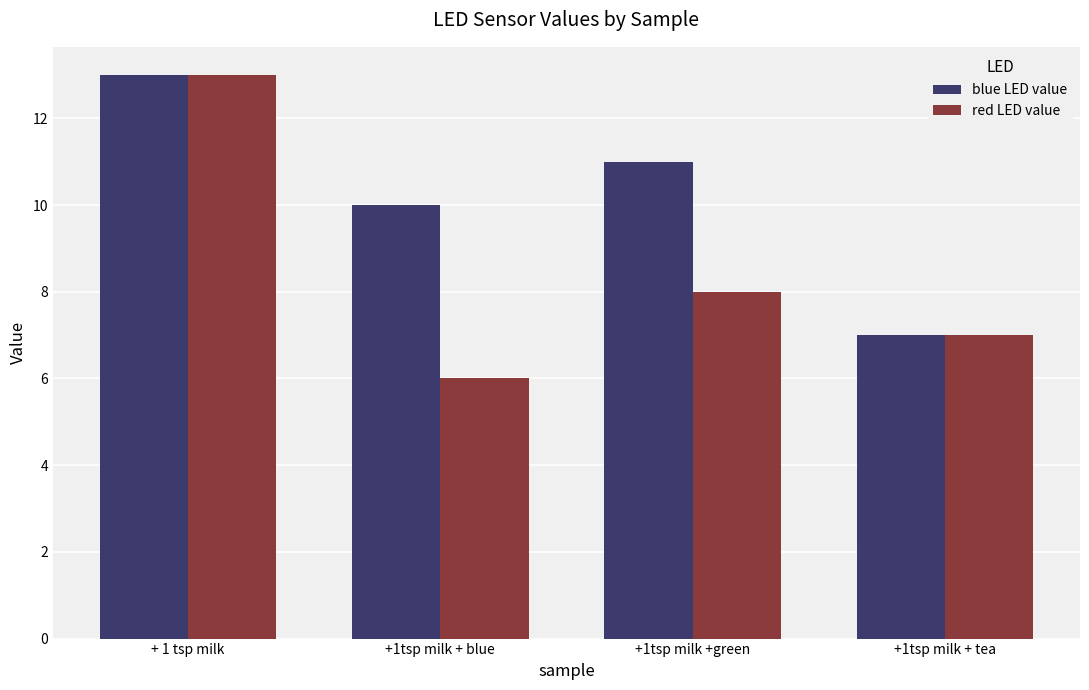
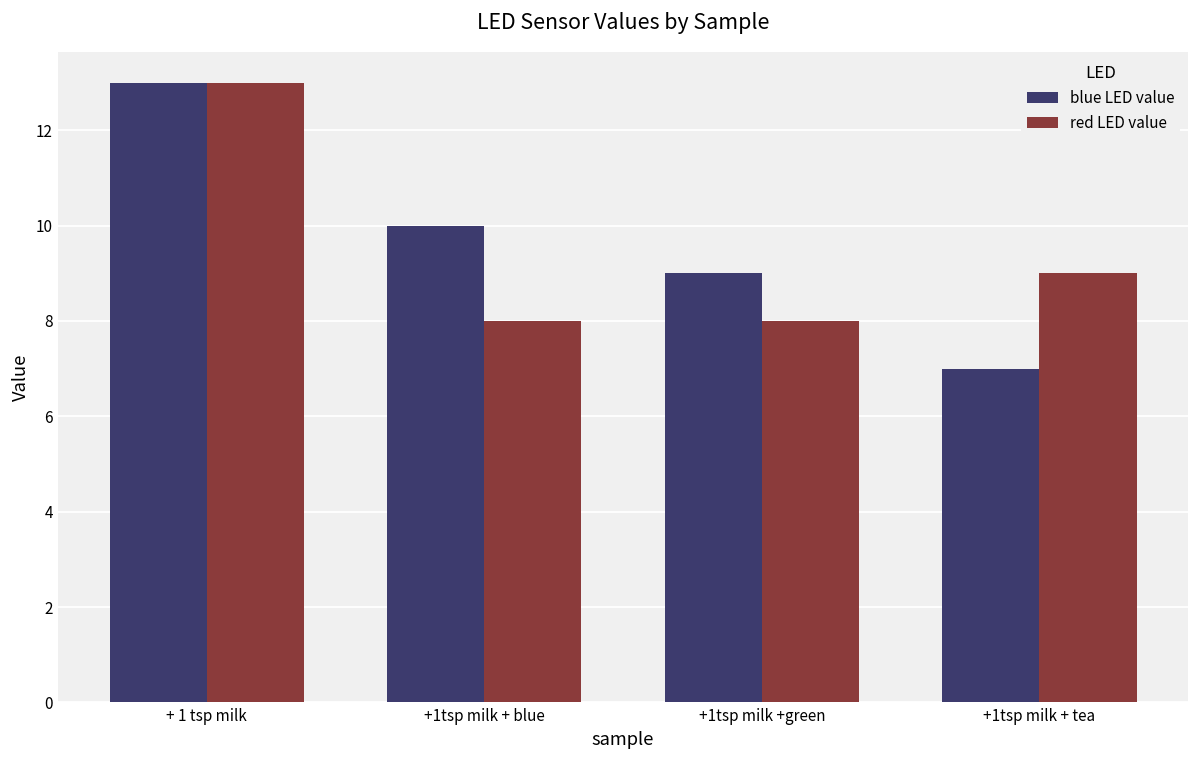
red LED value, +1tsp milk + blue: 6 -> 8
blue LED value, +1tsp milk +green: 11 -> 9
red LED value, +1tsp milk + tea: 7 -> 9
